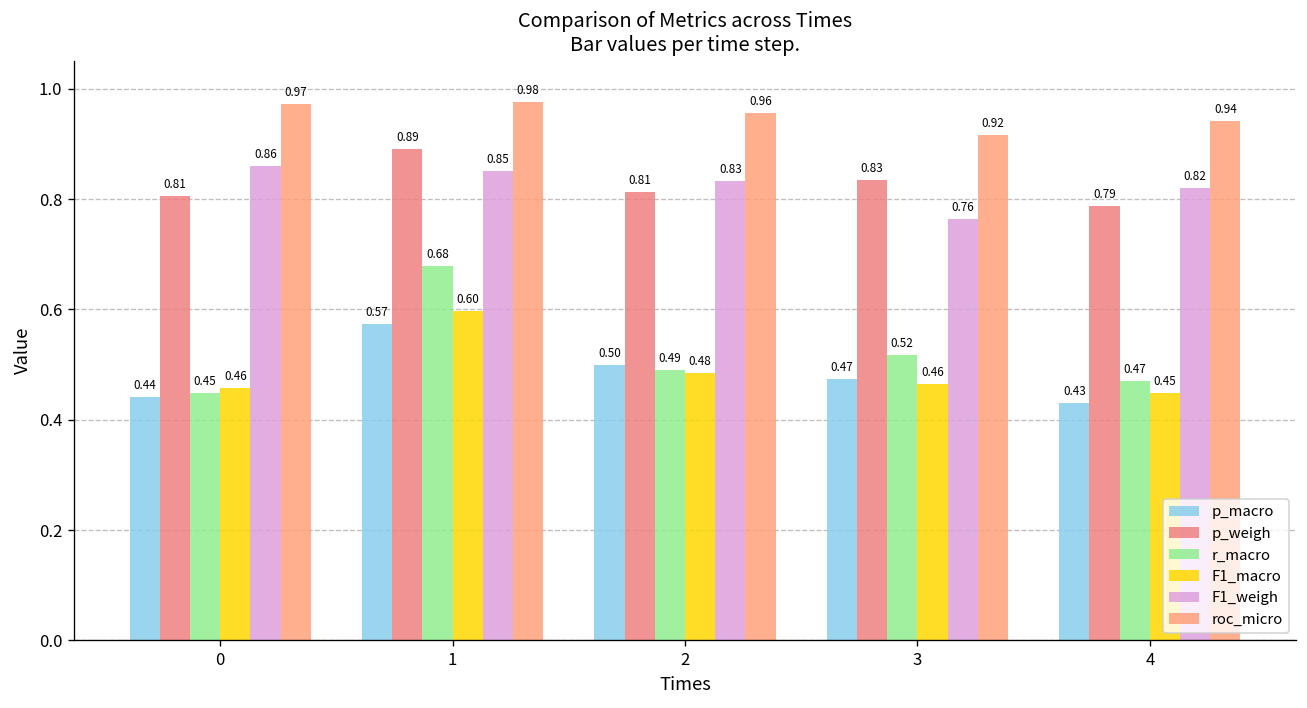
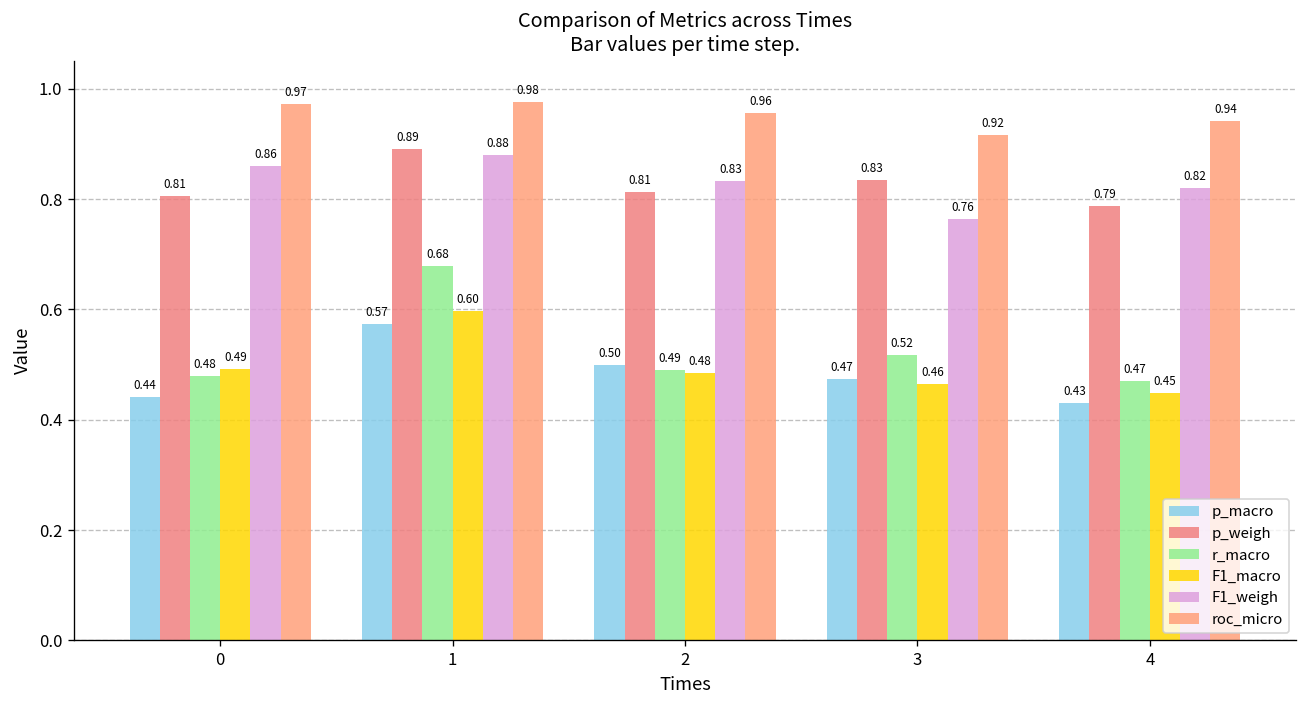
r_macro, 0: 0.45 -> 0.48
F1_macro, 0: 0.46 -> 0.49
F1_weigh, 1: 0.85 -> 0.88
